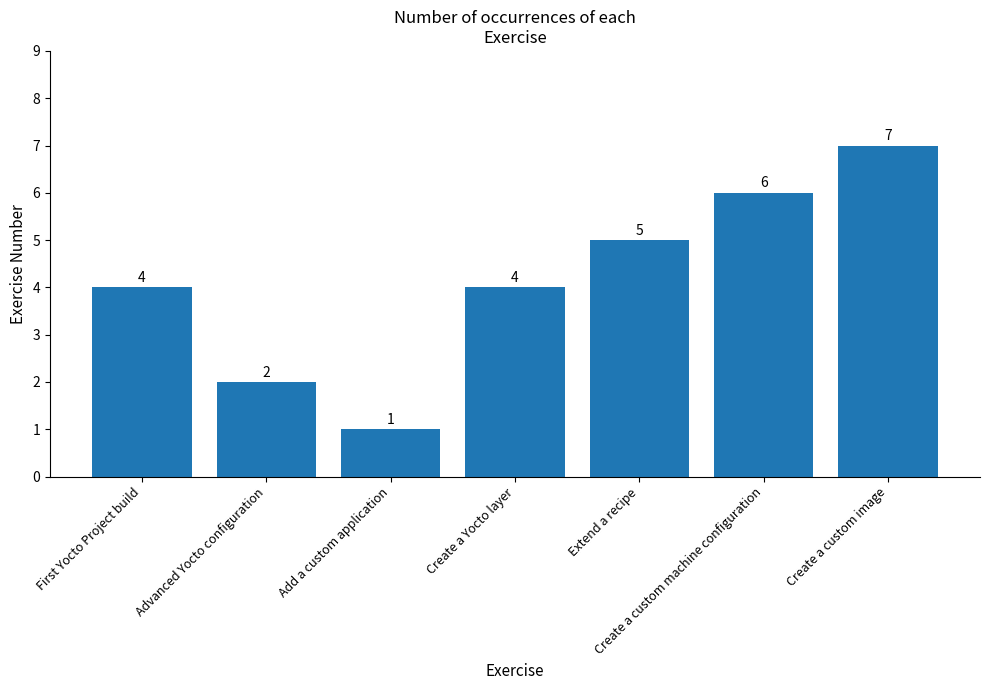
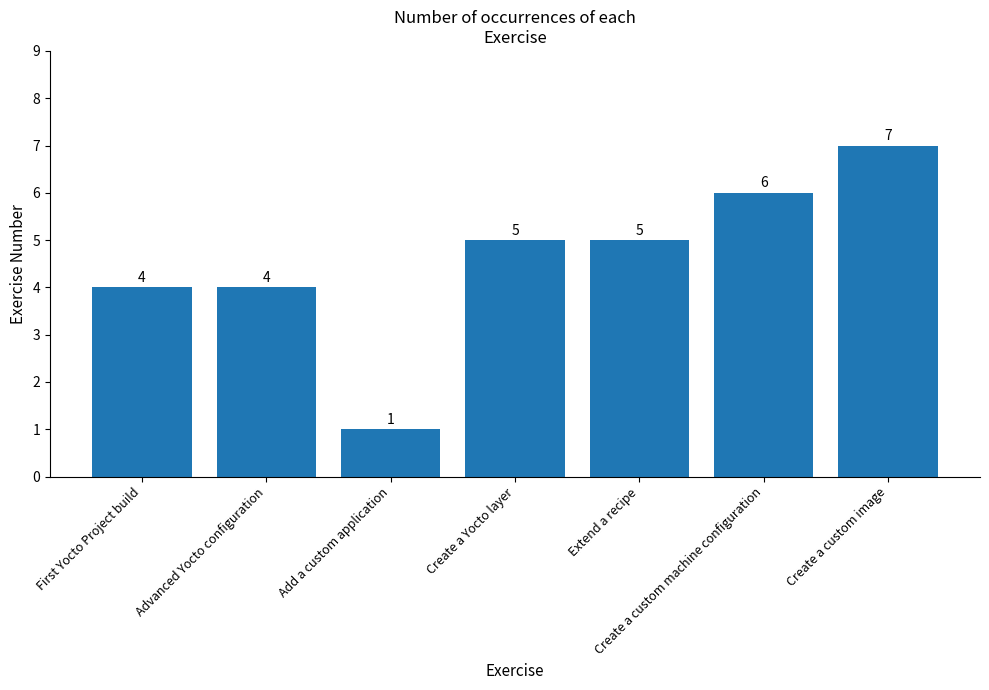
Advanced Yocto configuration: 2 -> 4
Create a Yocto layer: 4 -> 5
